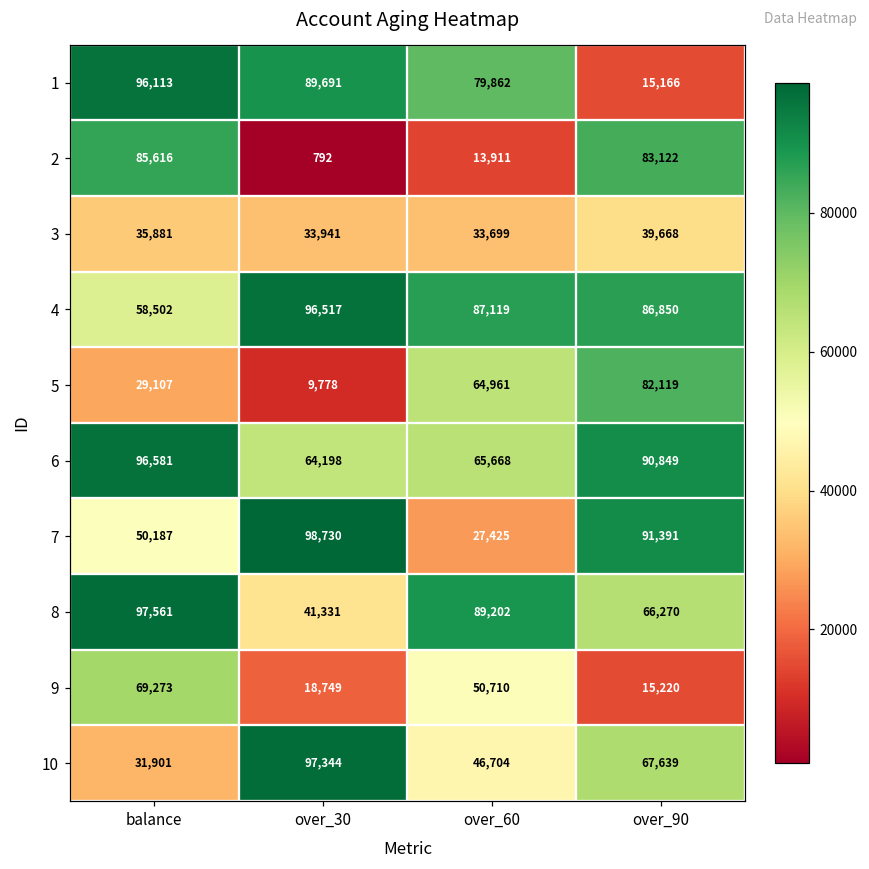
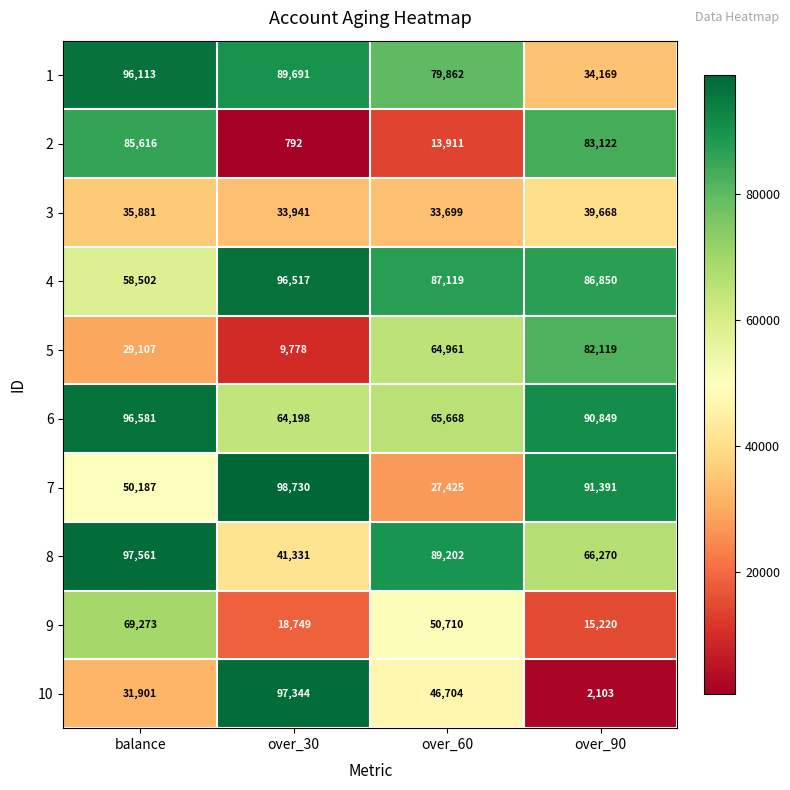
1, over_90: 15,166 -> 34,169
10, over_90: 67,639 -> 2,103
